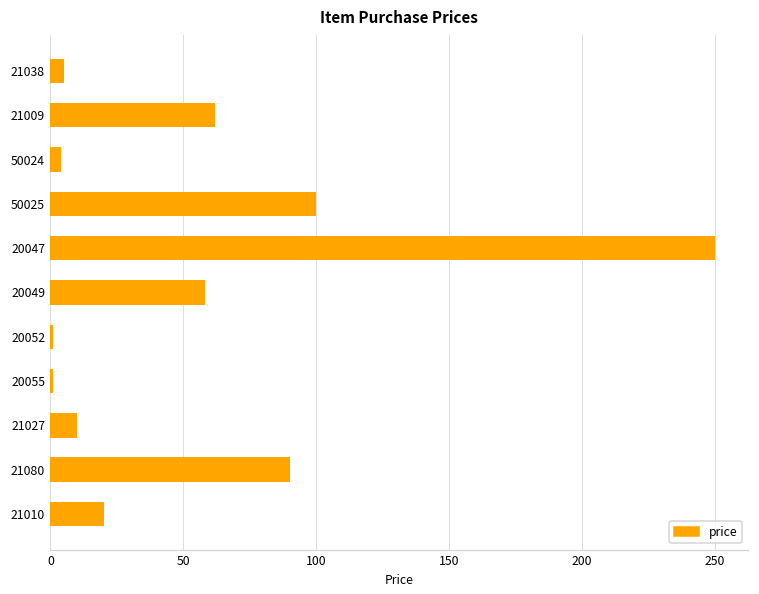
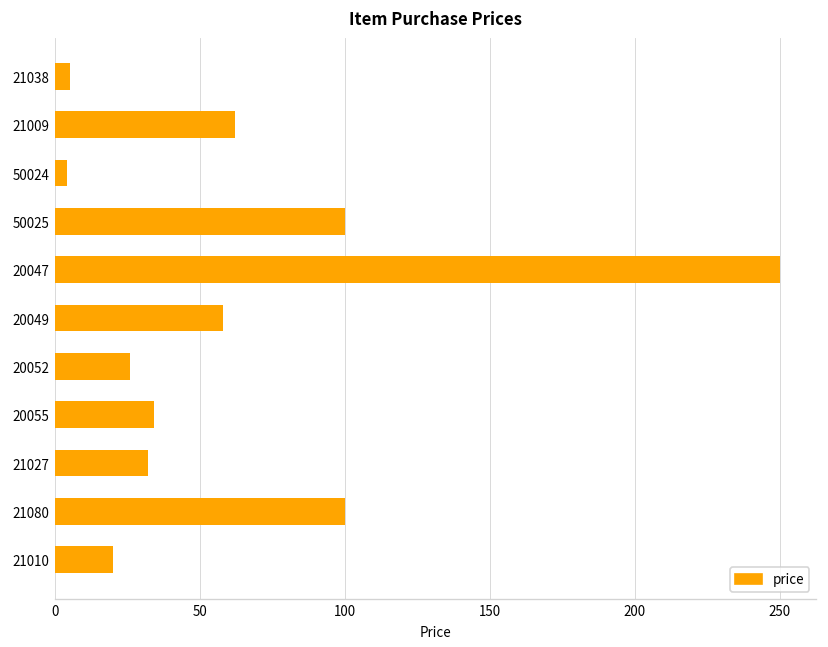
20052: 1 -> 26
20055: 1 -> 34
21027: 10 -> 32
21080: 90 -> 100
